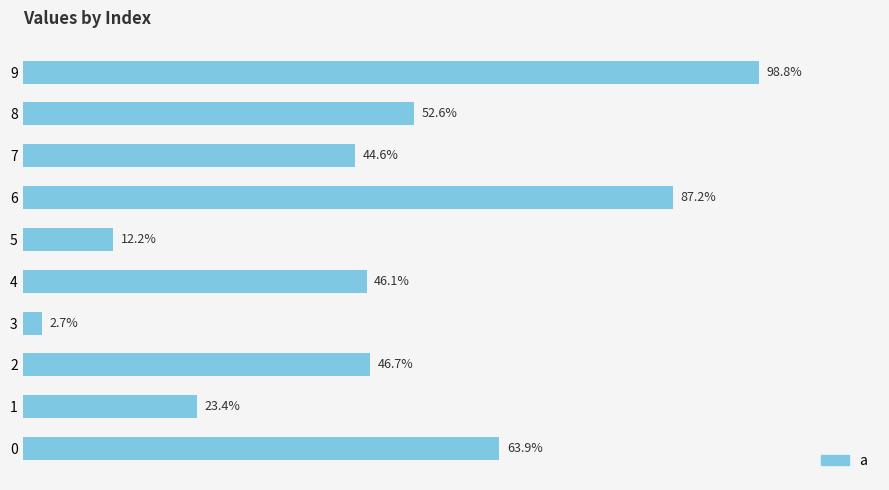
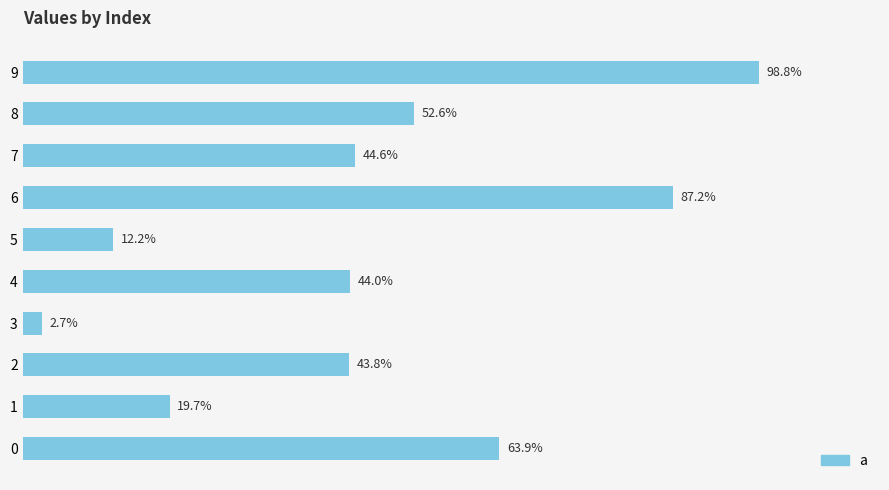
4: 46.1% -> 44.0%
2: 46.7% -> 43.8%
1: 23.4% -> 19.7%
